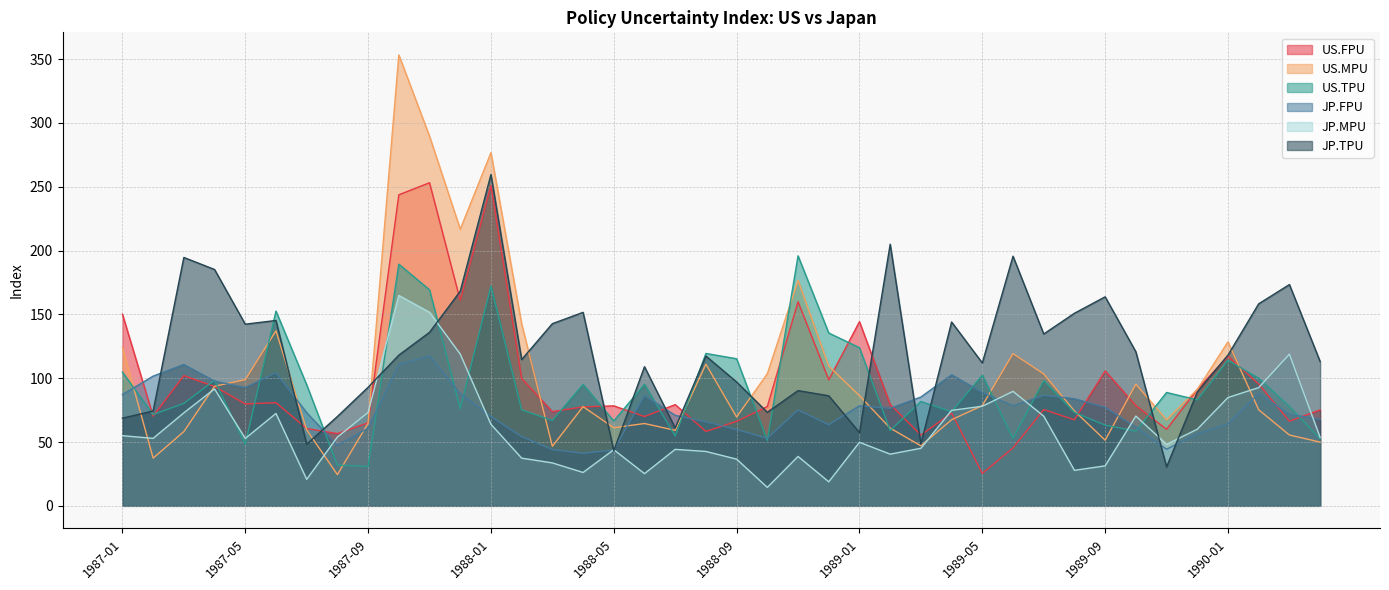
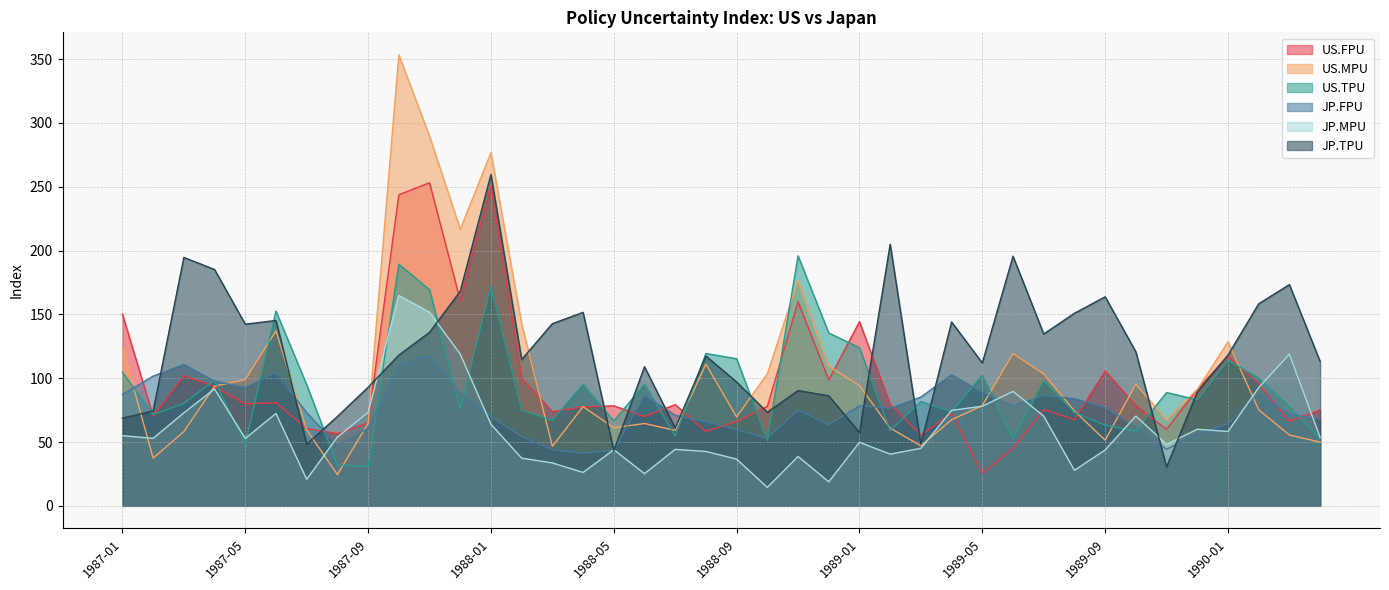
US.MPU, 1989-01: 86 -> 94
JP.MPU, 1989-09: 31 -> 44
JP.MPU, 1990-01: 85 -> 58
